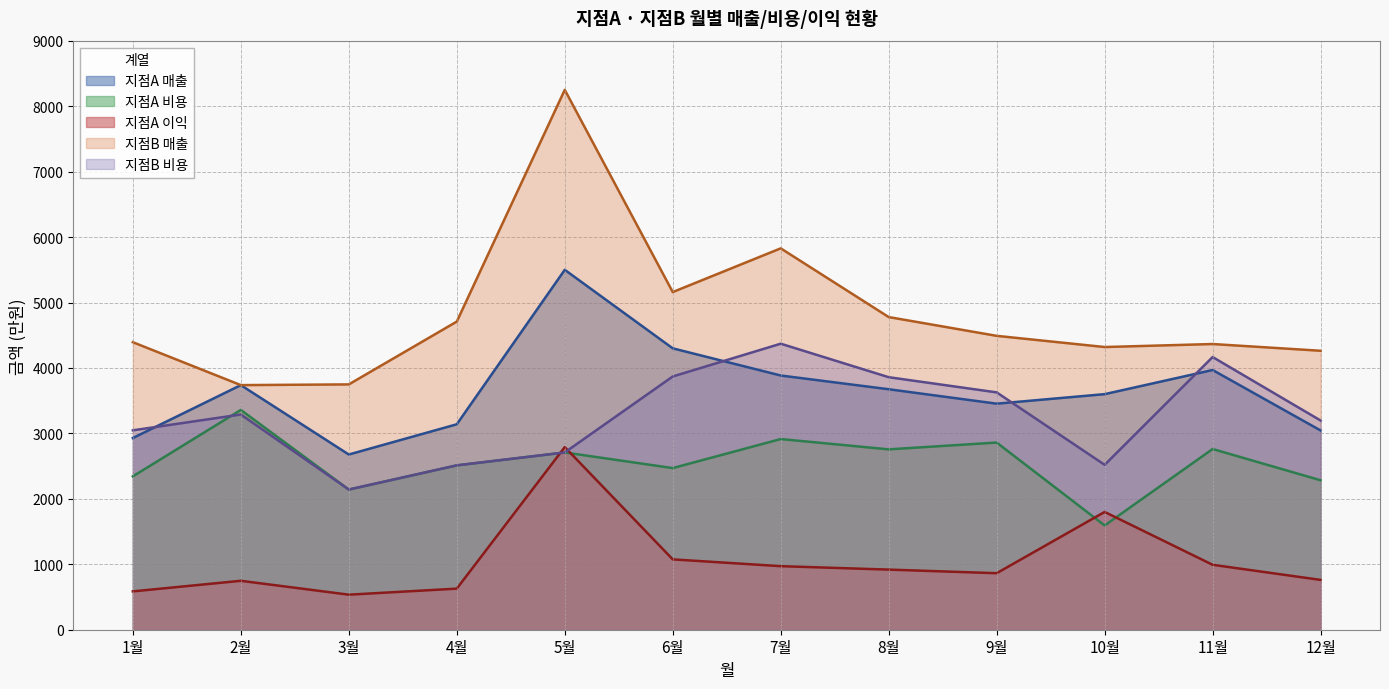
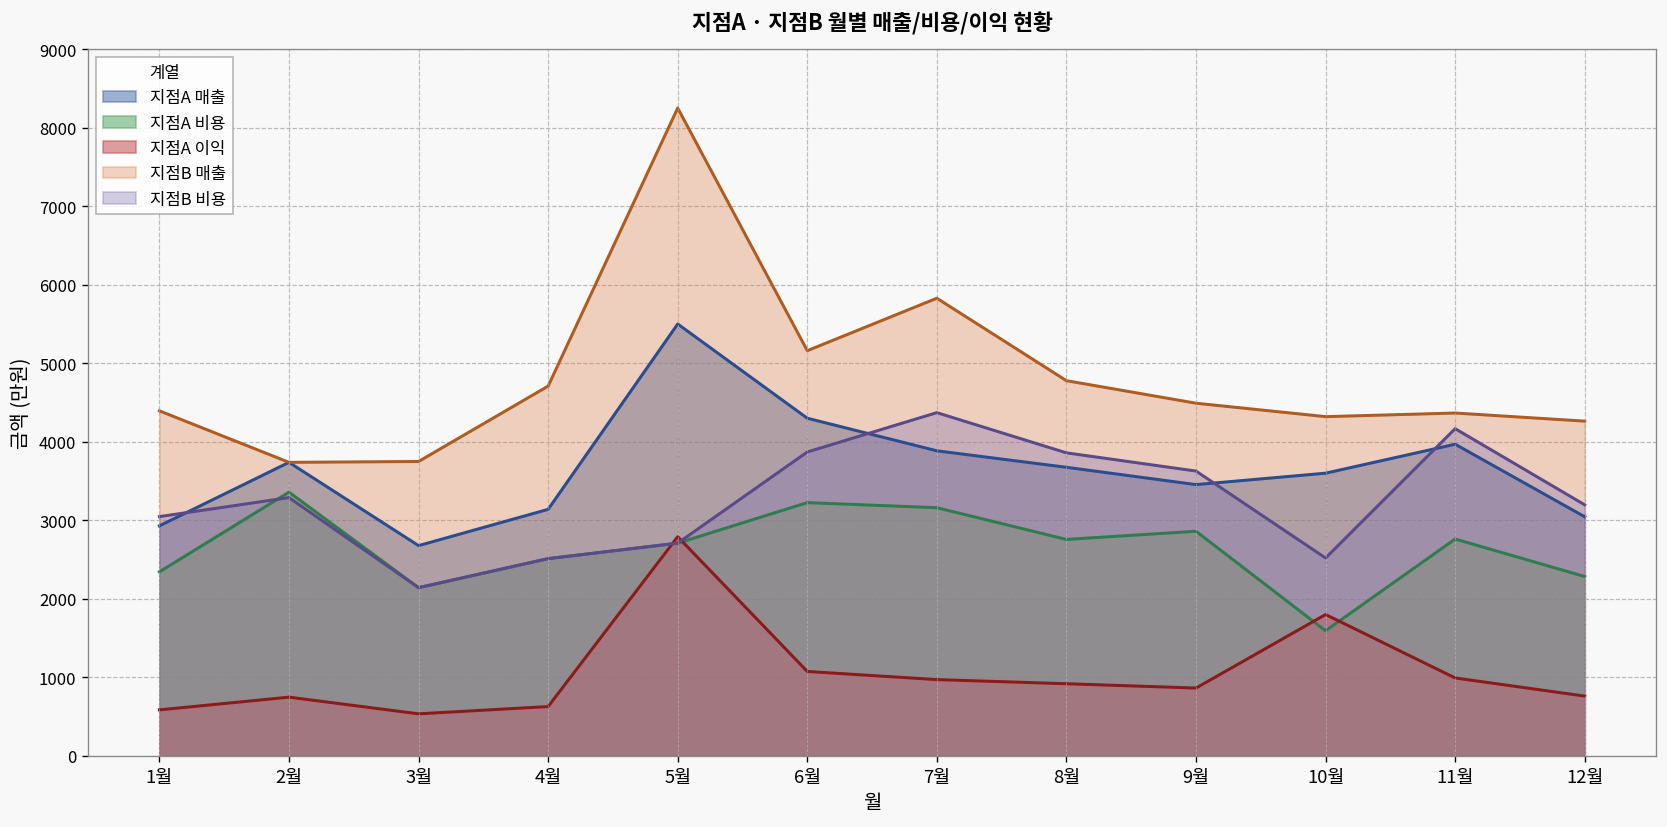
지점A 비용, 6월: 2500 -> 3200
지점A 비용, 7월: 2900 -> 3200
